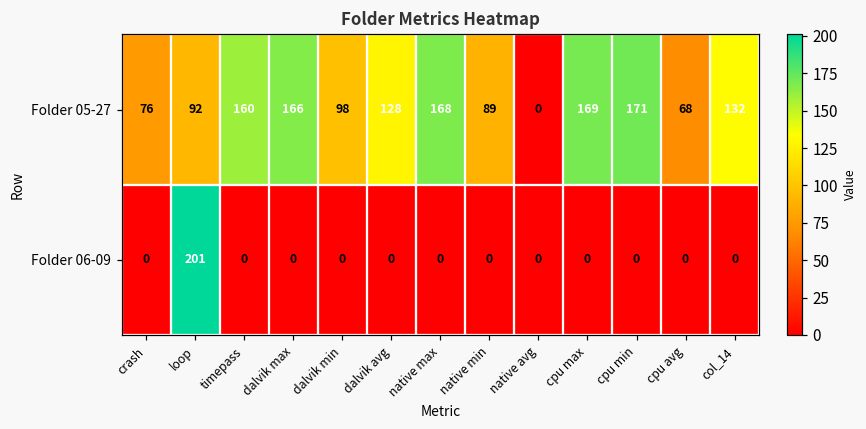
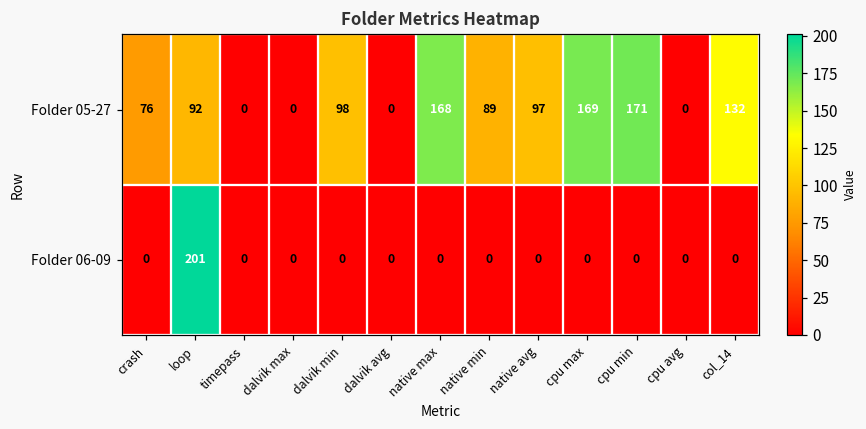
Folder 05-27, timepass: 160 -> 0
Folder 05-27, dalvik max: 166 -> 0
Folder 05-27, dalvik avg: 128 -> 0
Folder 05-27, native avg: 0 -> 97
Folder 05-27, cpu avg: 68 -> 0
